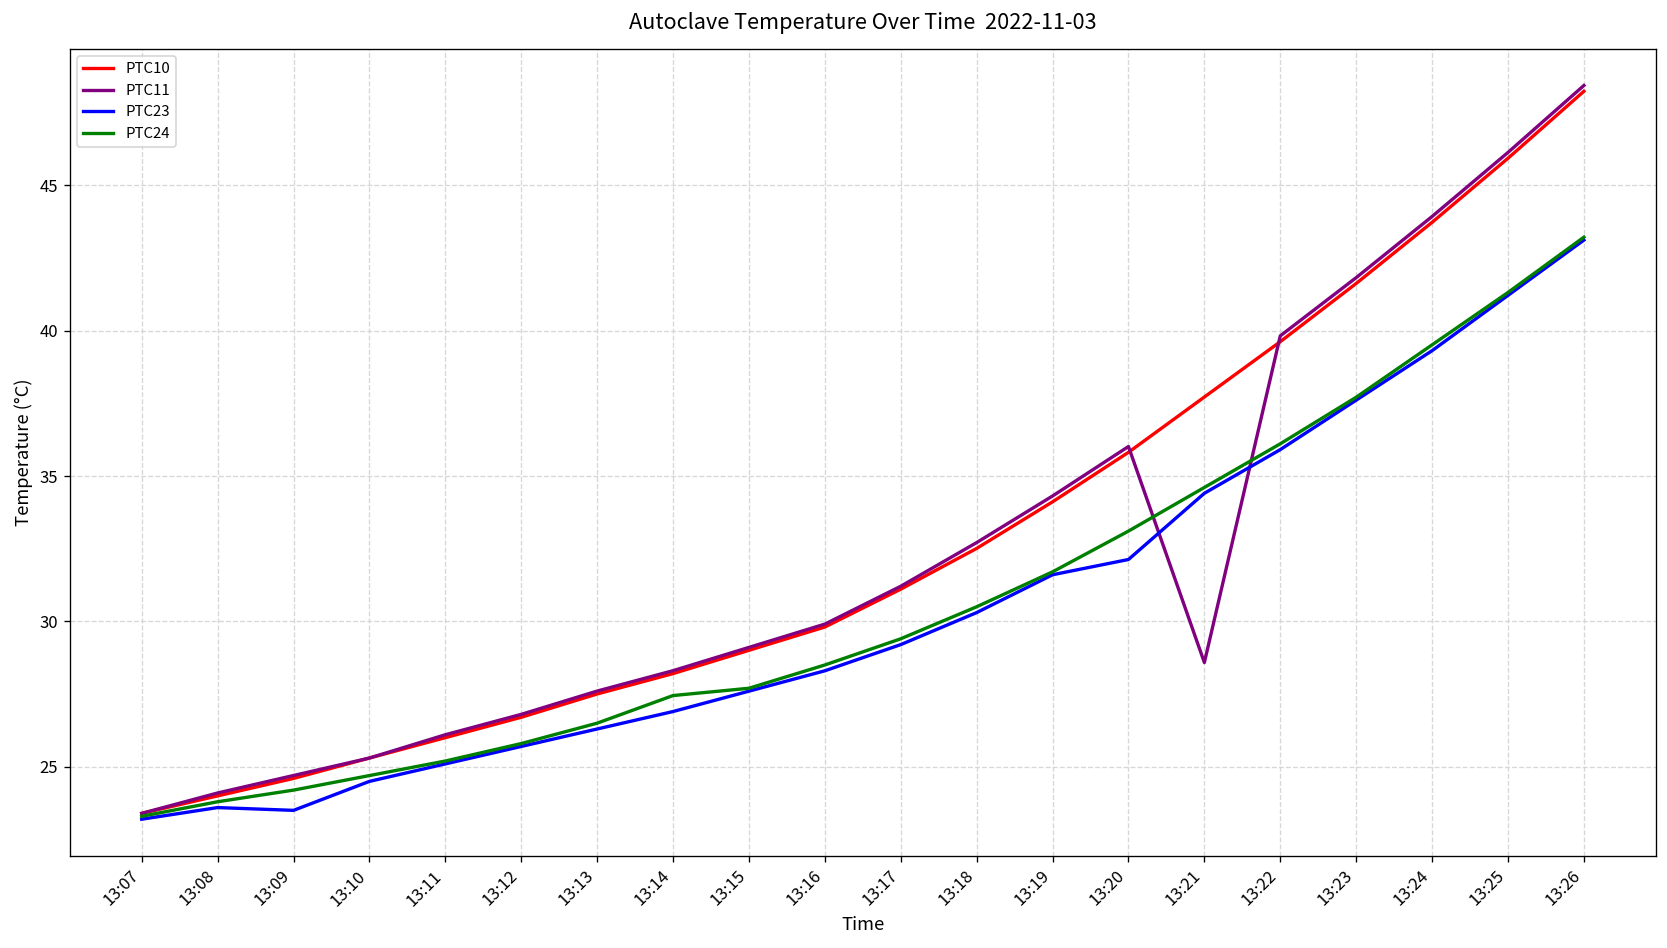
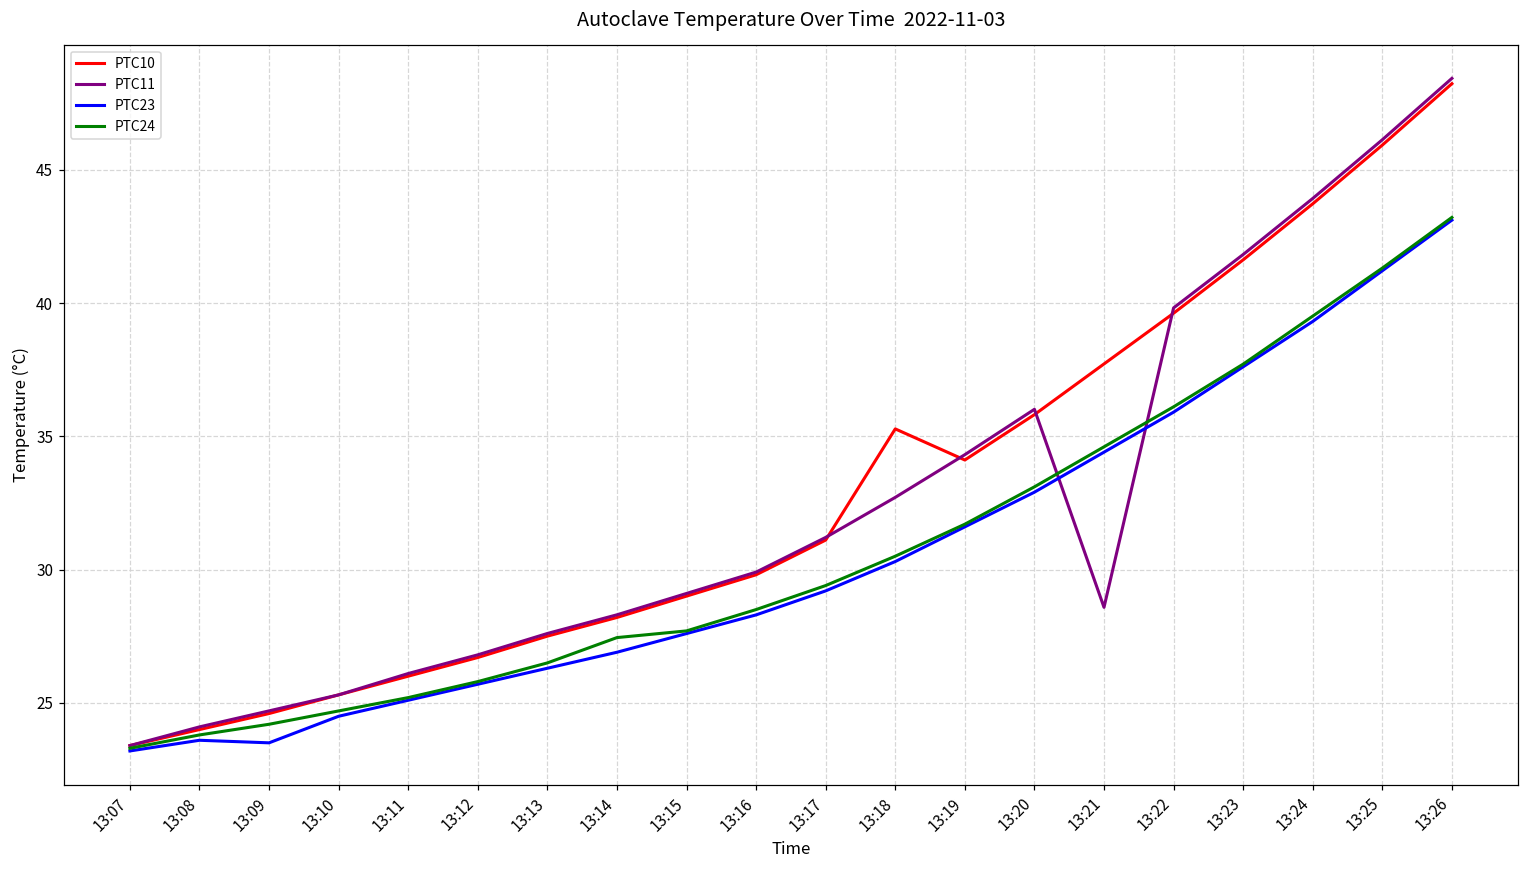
PTC10, 13:18: 32.5 -> 35.3
PTC23, 13:20: 32.1 -> 32.9
